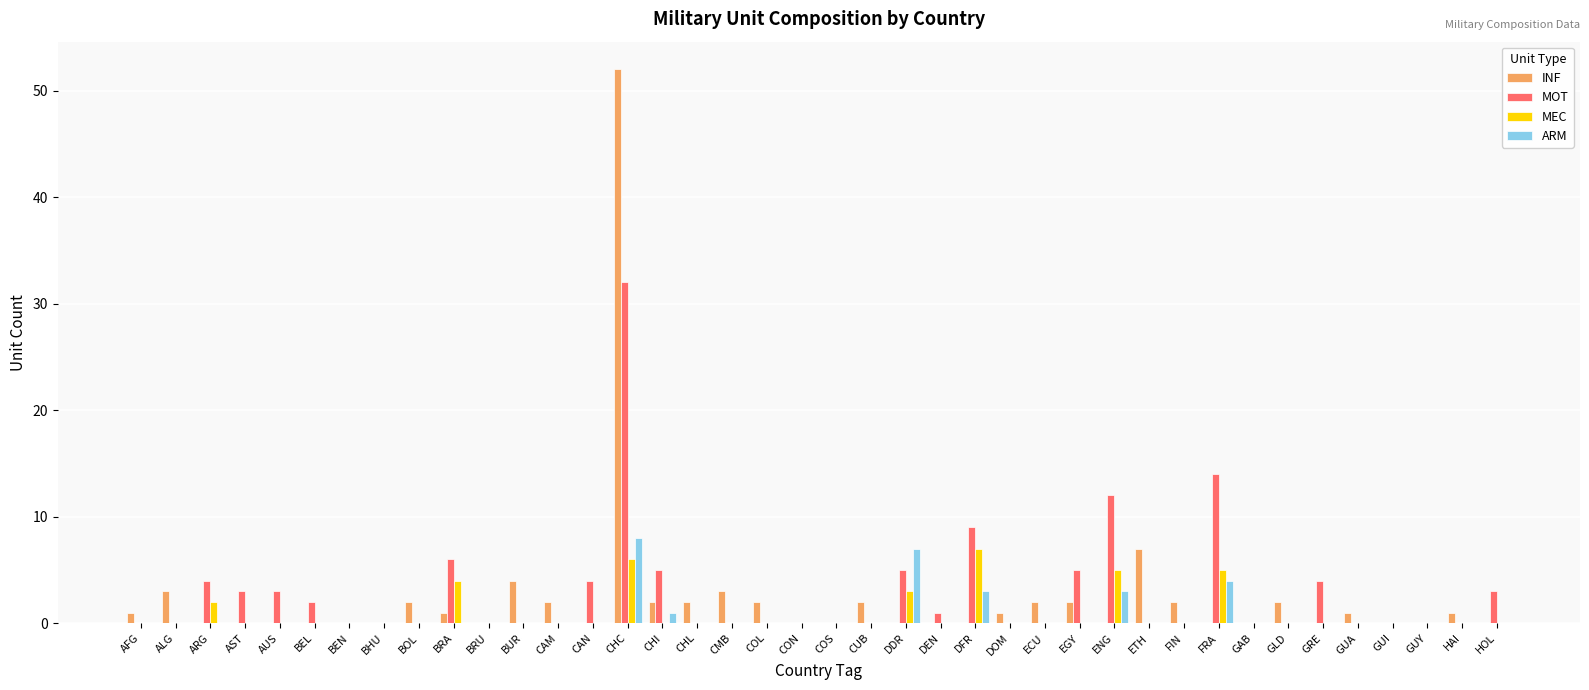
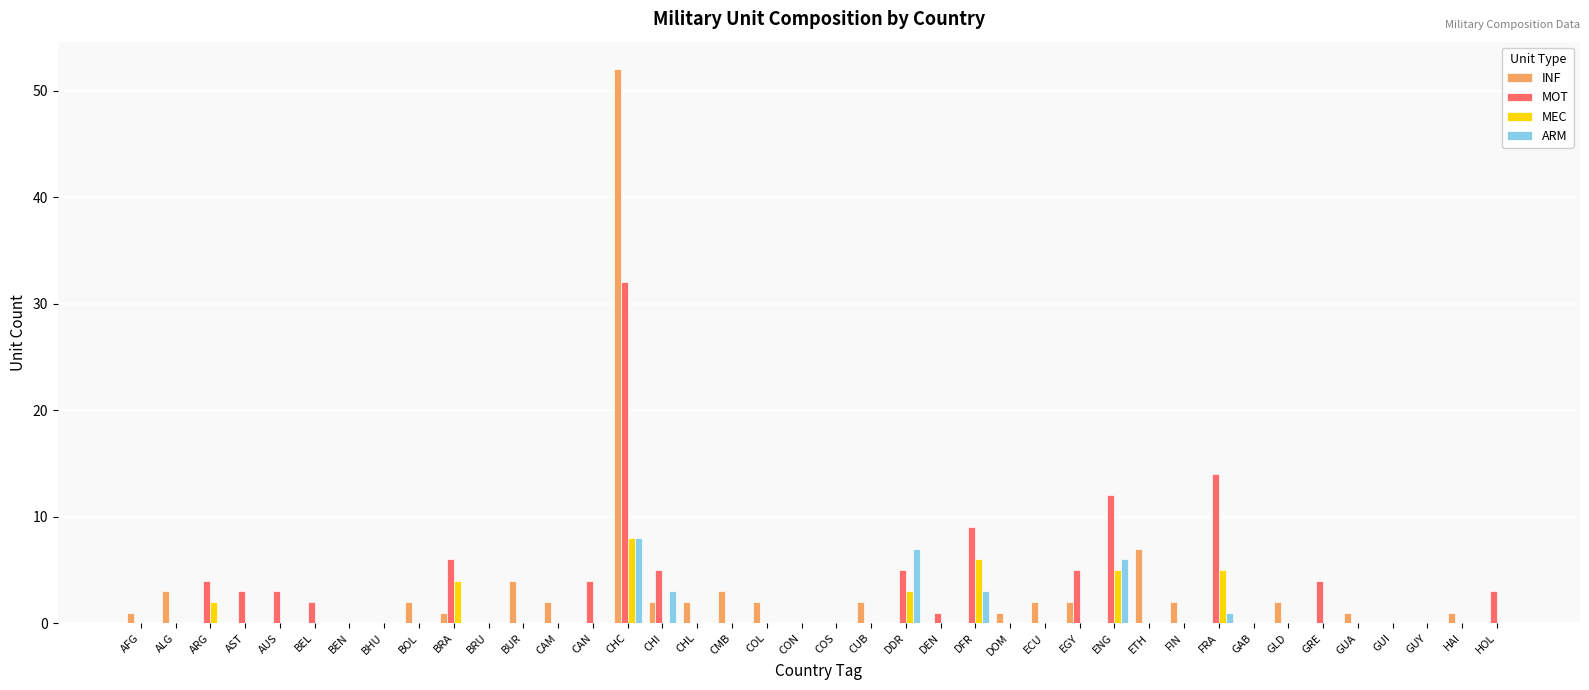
MEC, CHC: 6 -> 8
ARM, CHI: 1 -> 3
MEC, DFR: 7 -> 6
ARM, ENG: 3 -> 6
ARM, FRA: 4 -> 1
